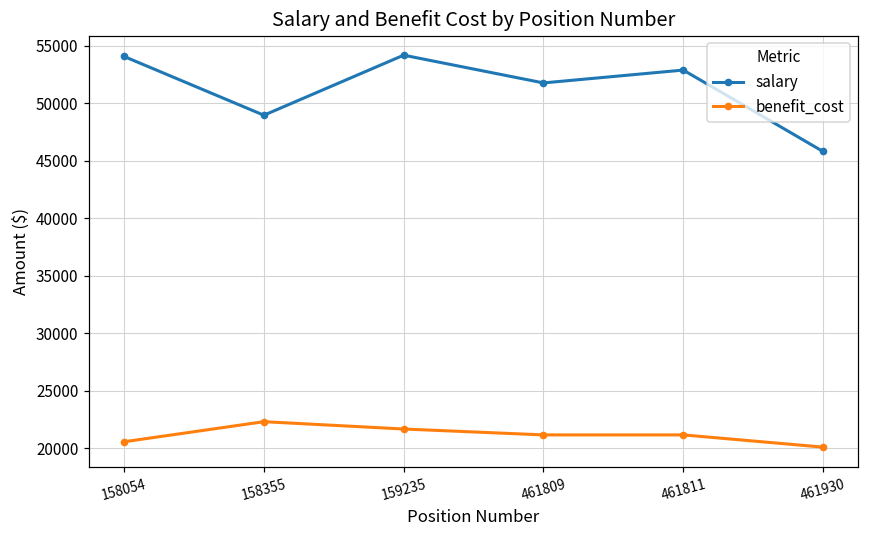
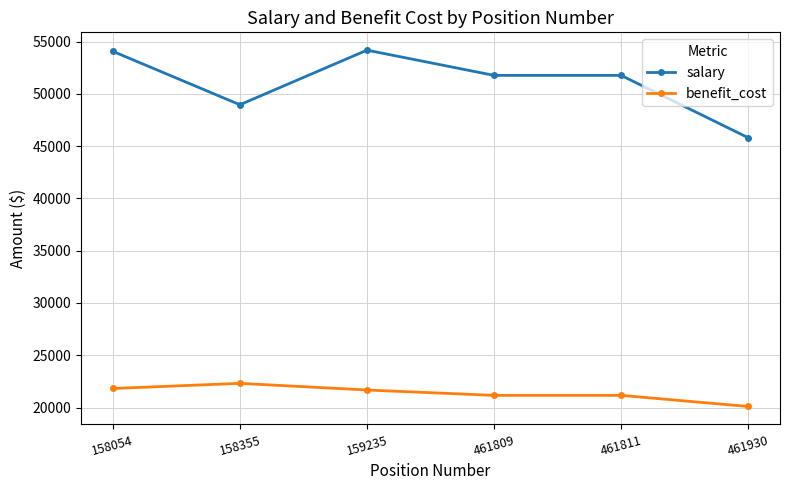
benefit_cost, 158054: 20600 -> 21800
salary, 461811: 52900 -> 51800
